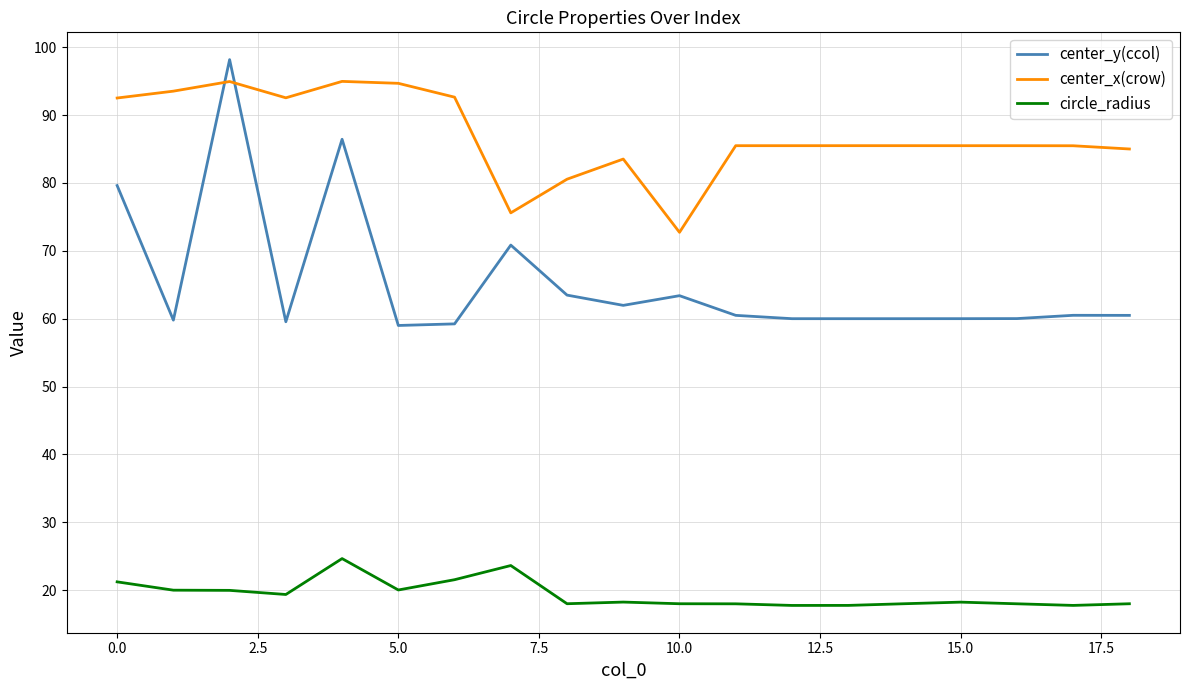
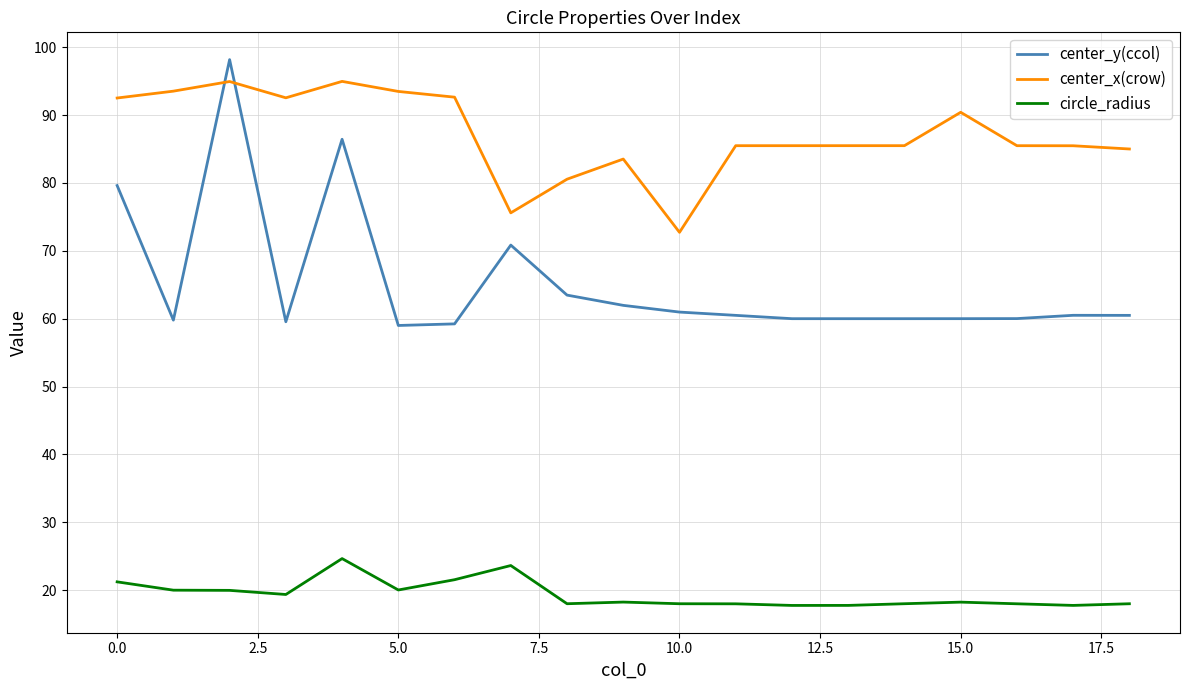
center_x(crow), 5.0: 95 -> 93
center_y(ccol), 10.0: 63 -> 61
center_x(crow), 15.0: 85 -> 90
